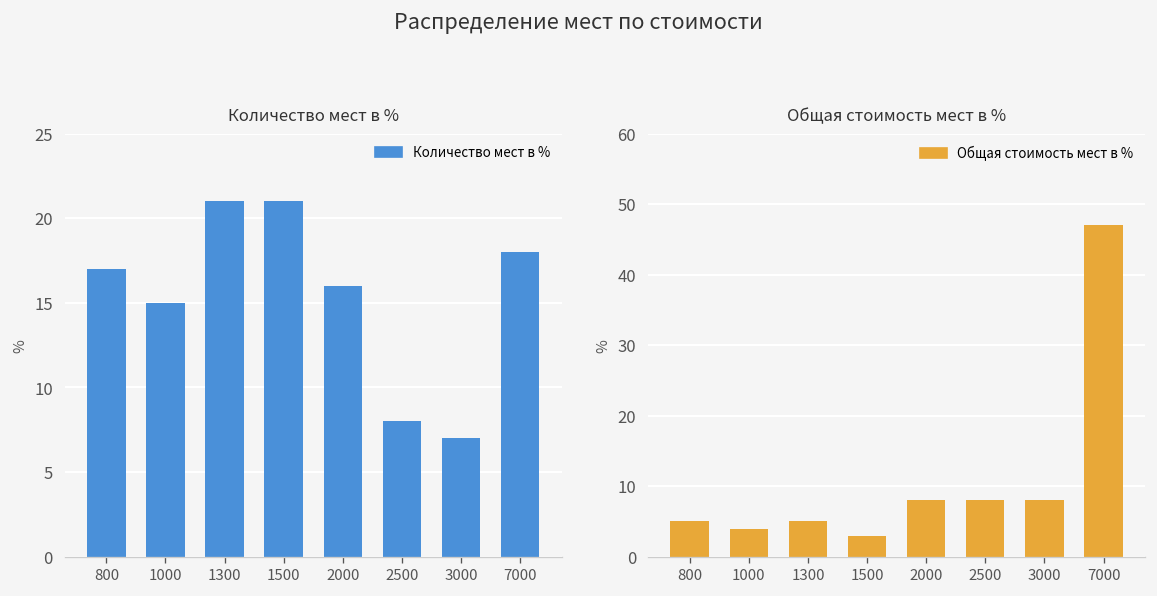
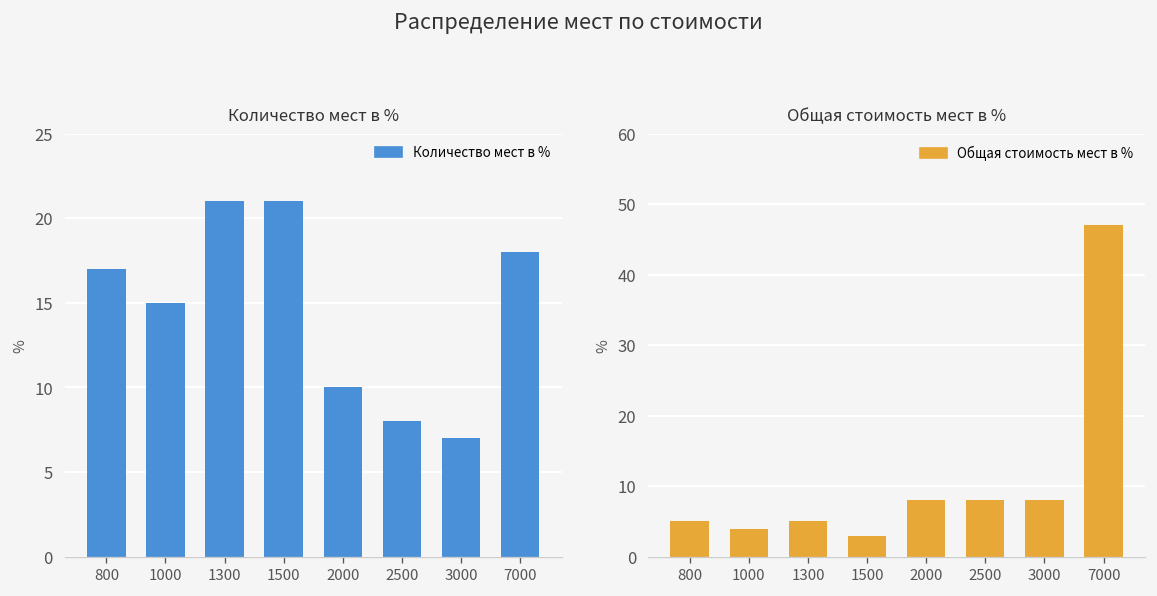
Количество мест в %, 2000: 16 -> 10
